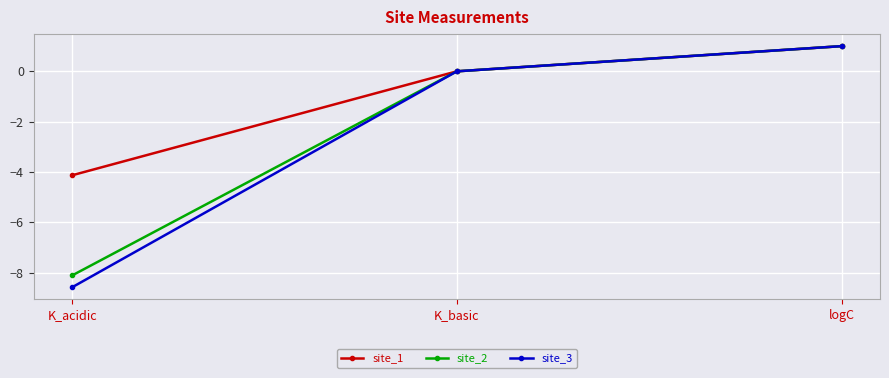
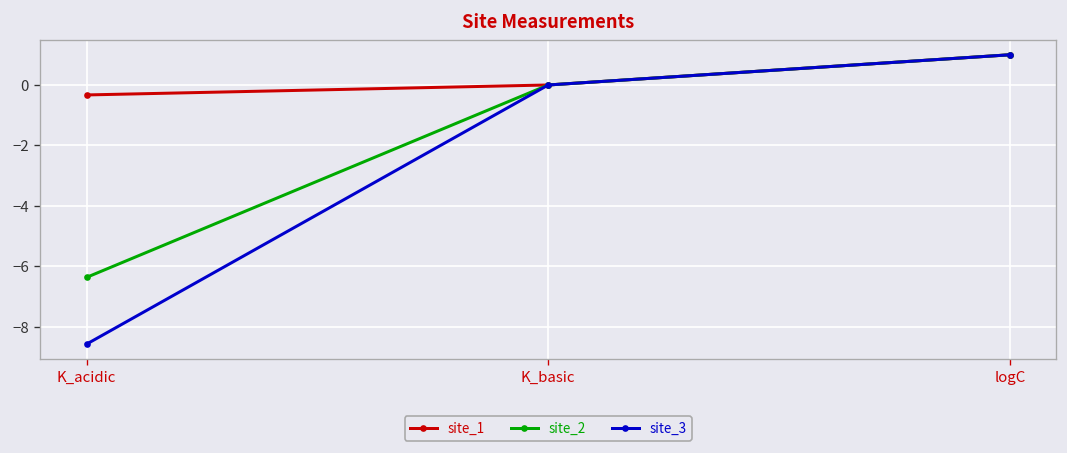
site_1, K_acidic: -4.1 -> -0.3
site_2, K_acidic: -8.1 -> -6.4
